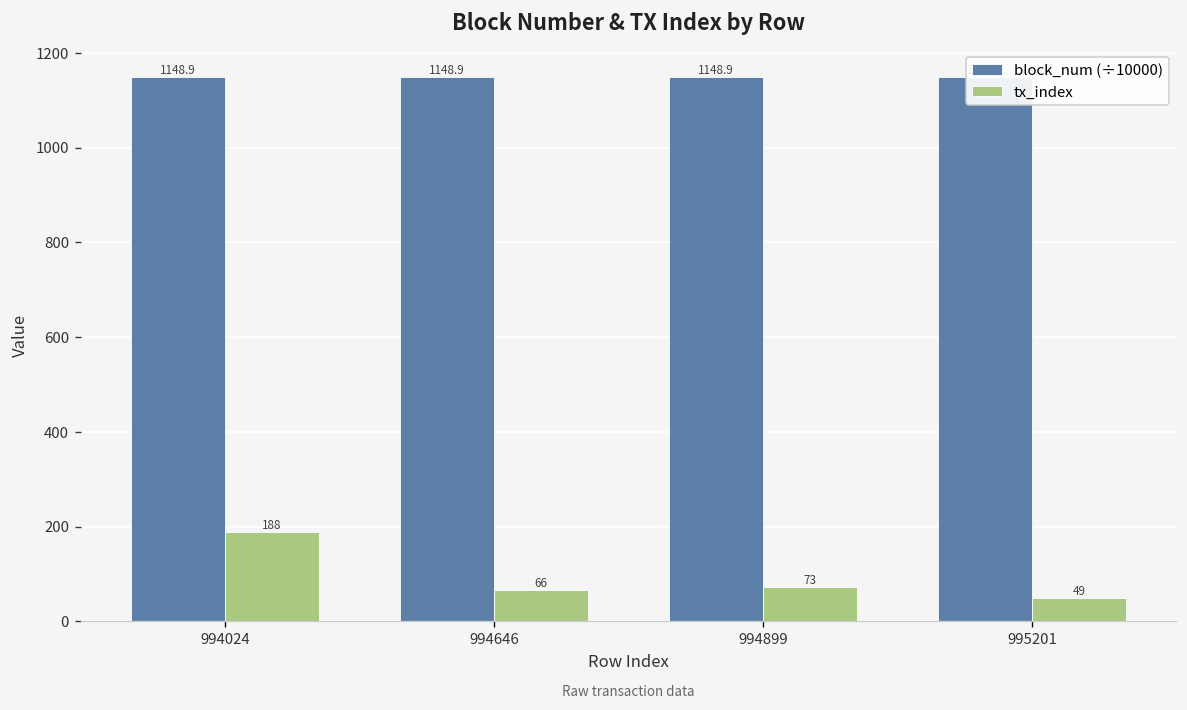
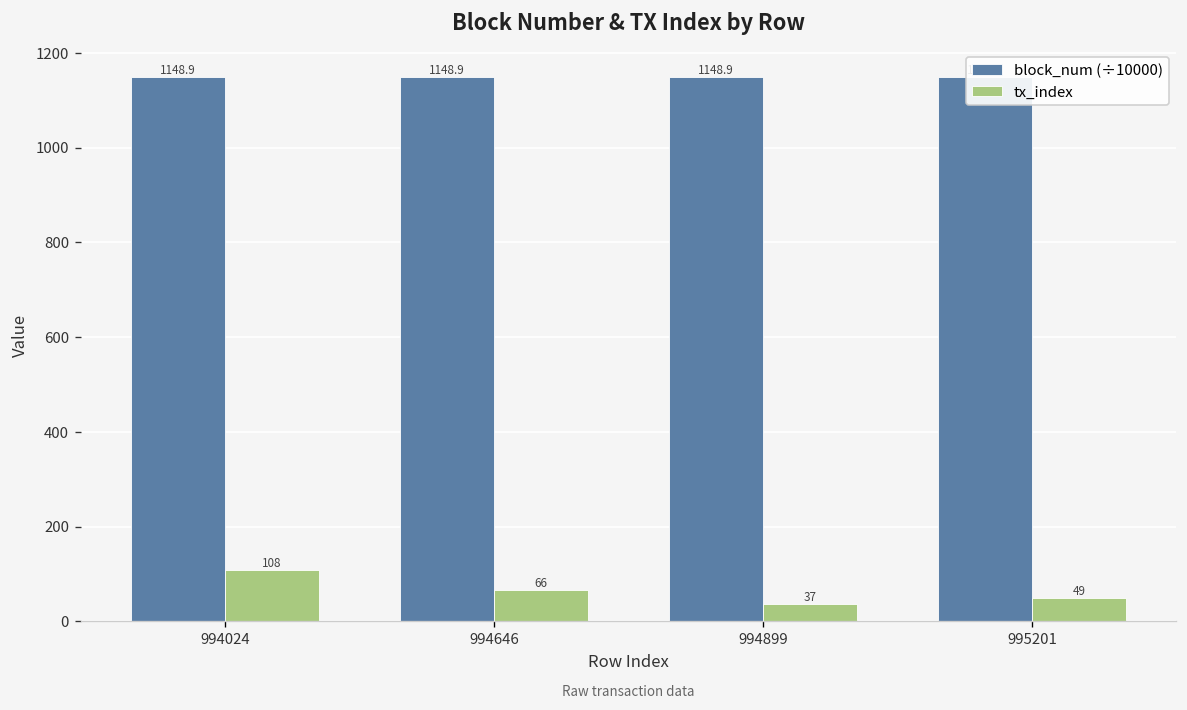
tx_index, 994024: 188 -> 108
tx_index, 994899: 73 -> 37
